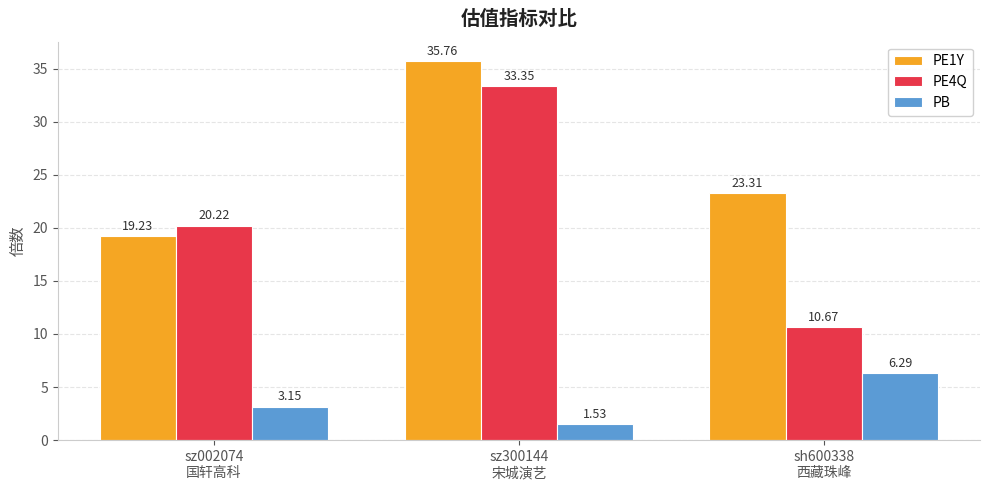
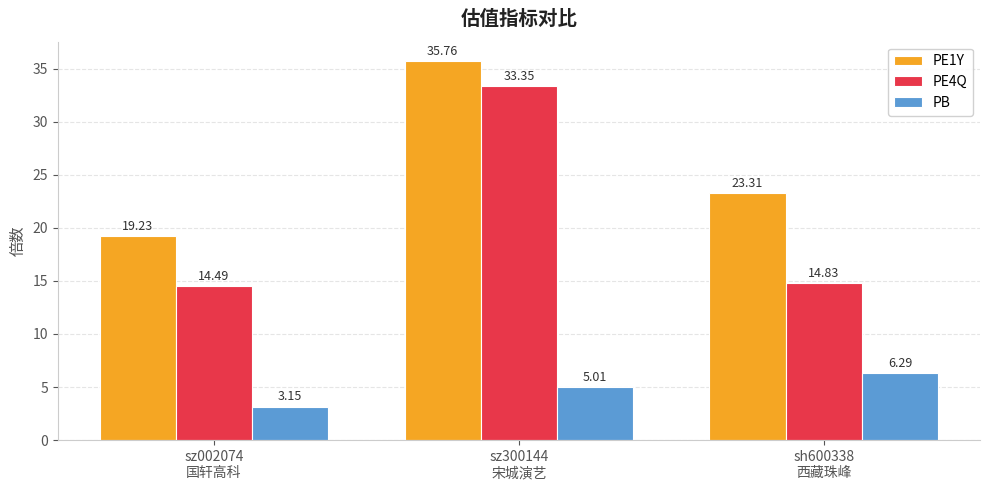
PE4Q, sz002074 国轩高科: 20.22 -> 14.49
PB, sz300144 宋城演艺: 1.53 -> 5.01
PE4Q, sh600338 西藏珠峰: 10.67 -> 14.83
